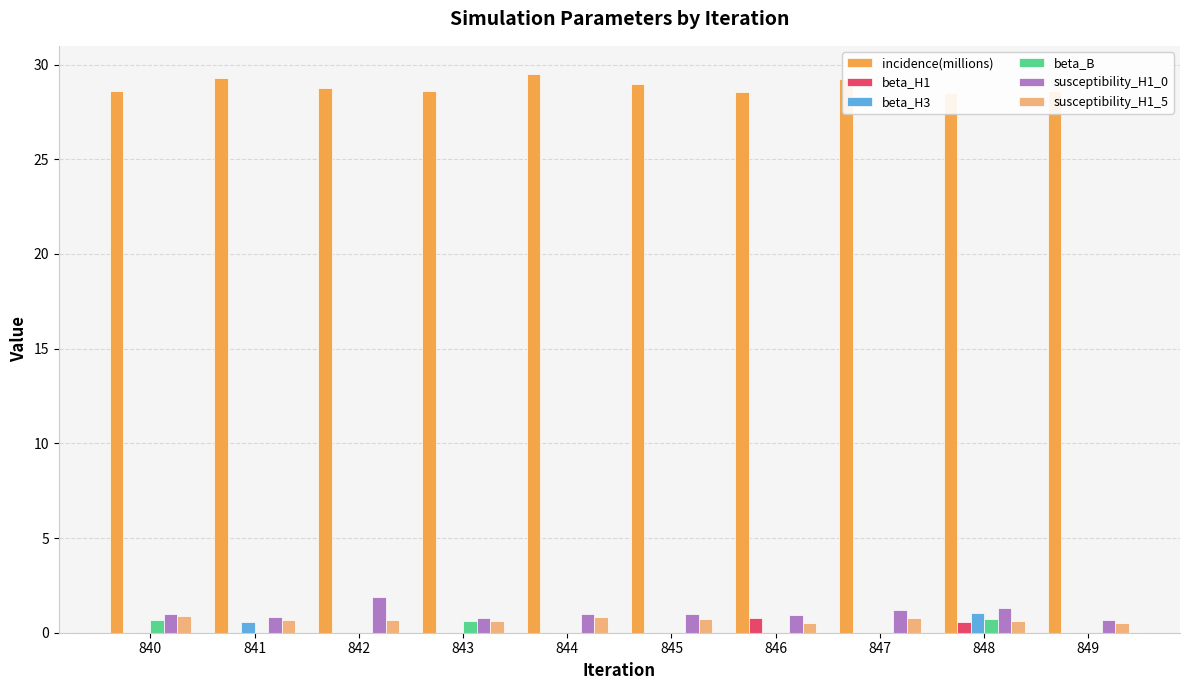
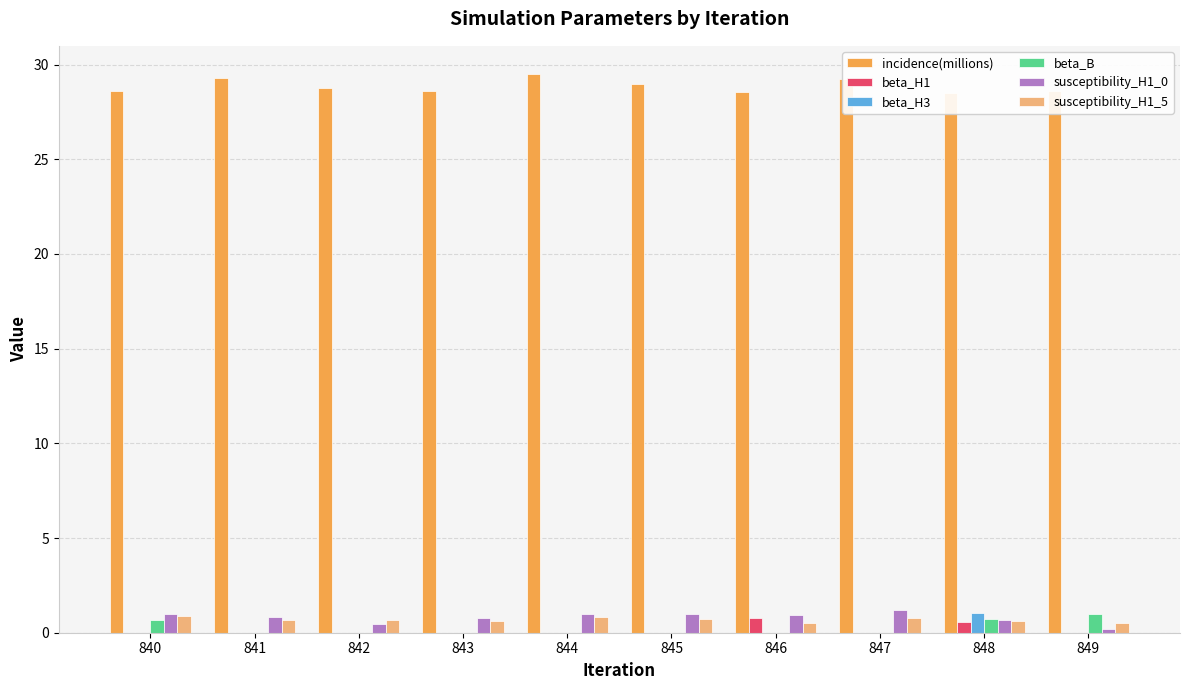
beta_H3, 841: 0.6 -> 0.0
susceptibility_H1_0, 842: 1.9 -> 0.5
beta_B, 843: 0.6 -> 0.0
susceptibility_H1_0, 848: 1.3 -> 0.7
beta_B, 849: 0.0 -> 1.0
susceptibility_H1_0, 849: 0.7 -> 0.2
